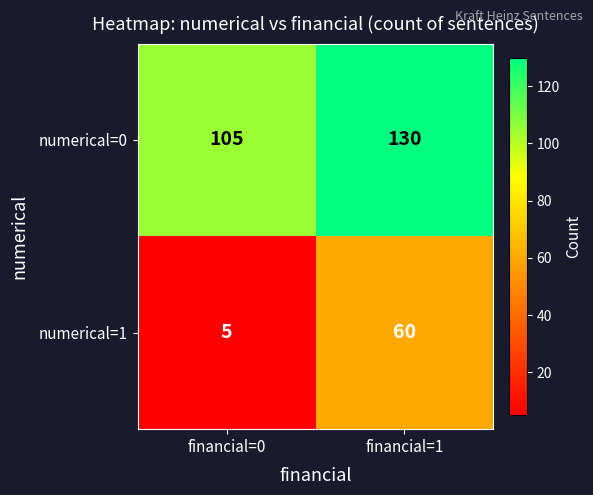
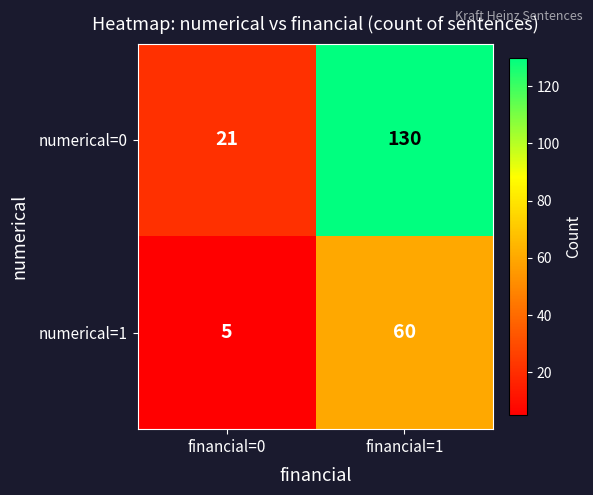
numerical=0, financial=0: 105 -> 21
